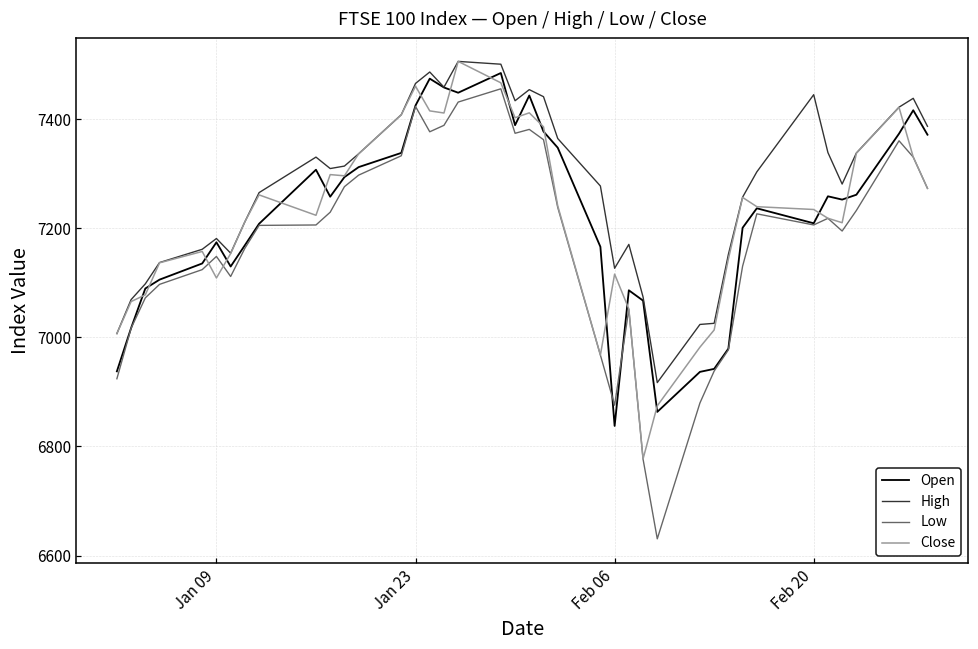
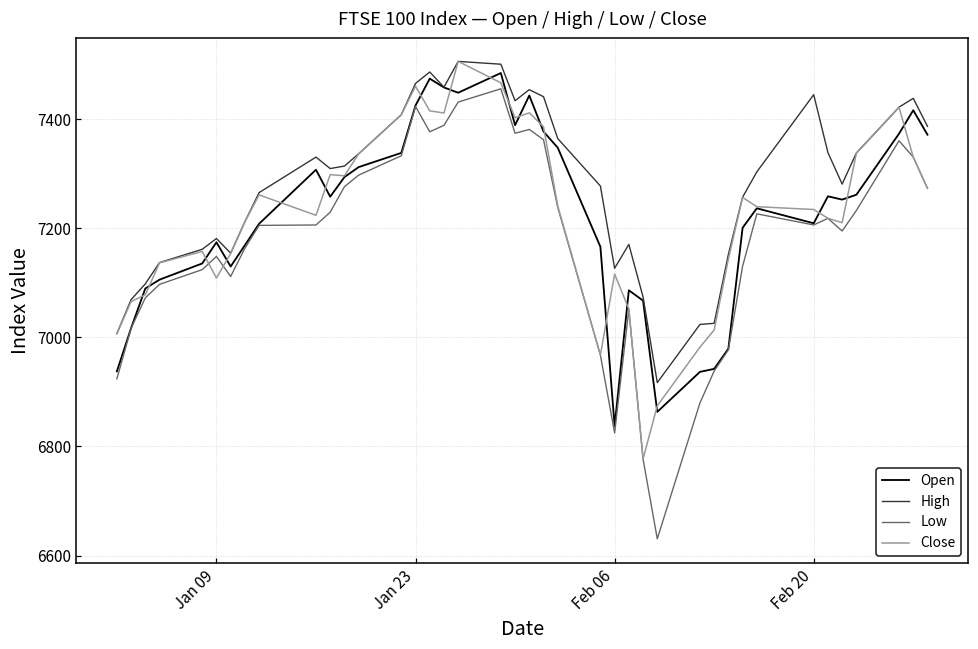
Low, Feb 06: 6880 -> 6820
